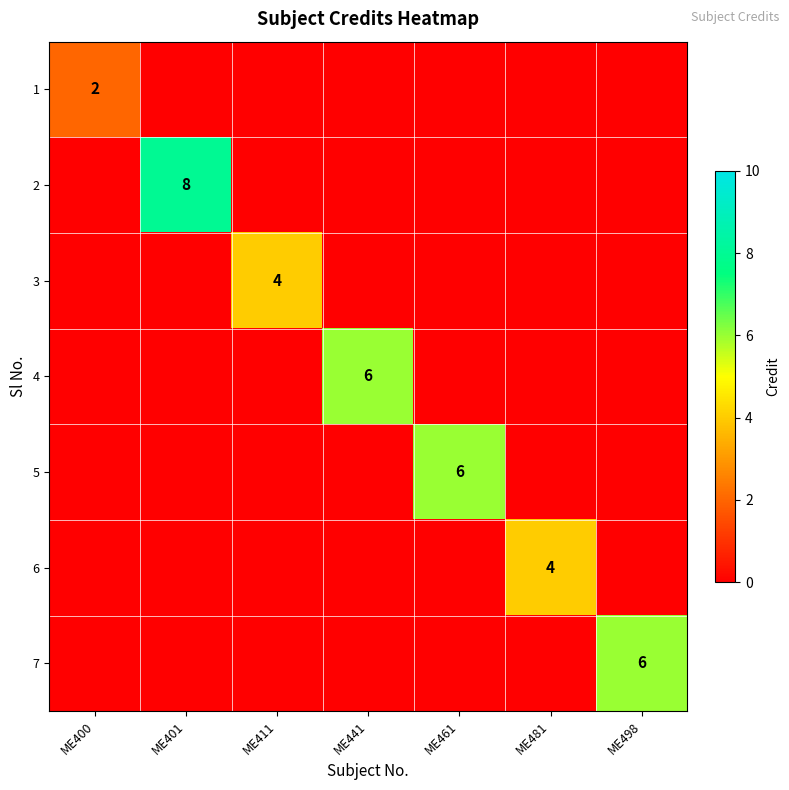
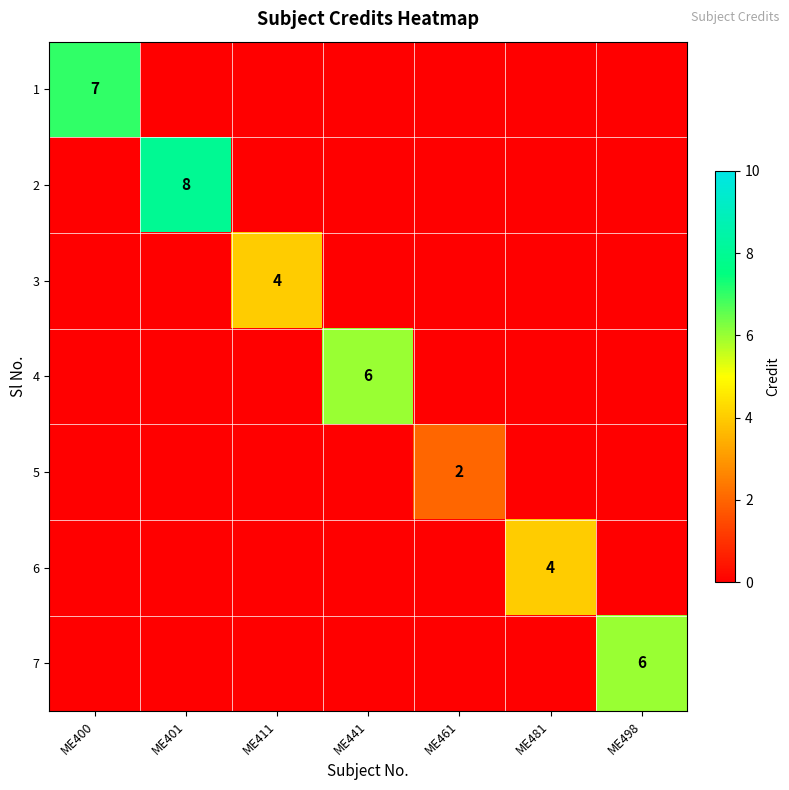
1, ME400: 2 -> 7
5, ME461: 6 -> 2
